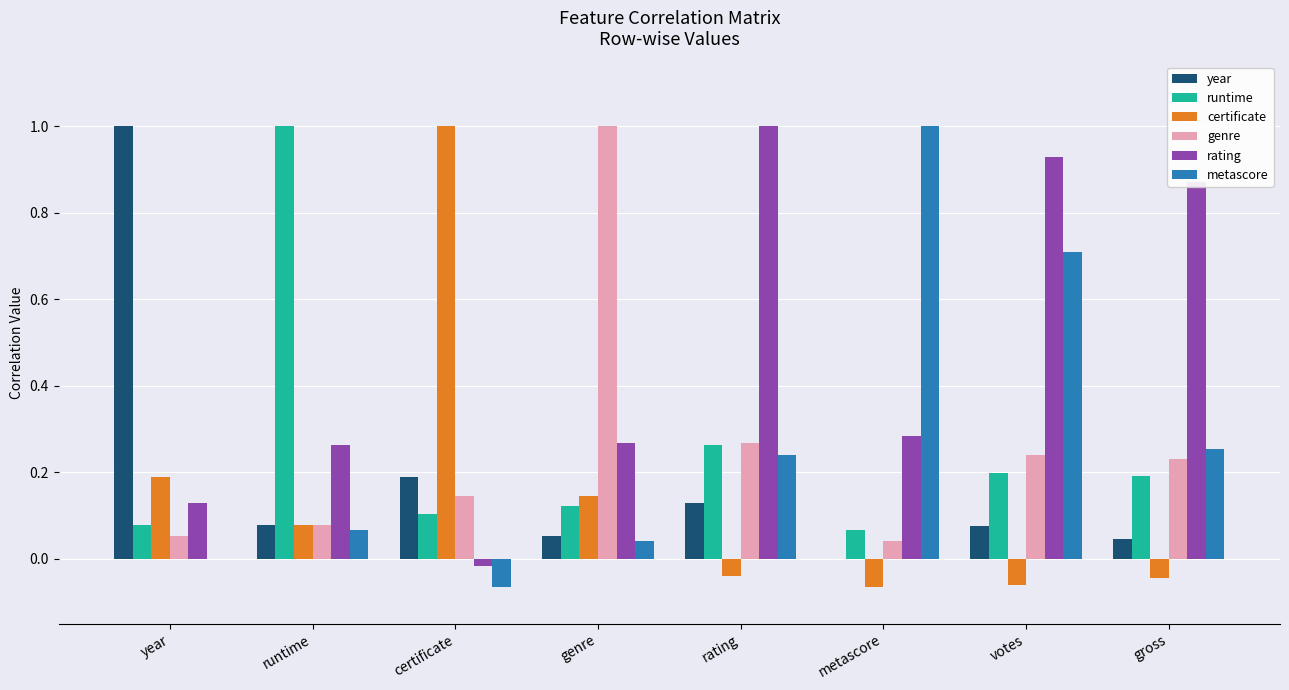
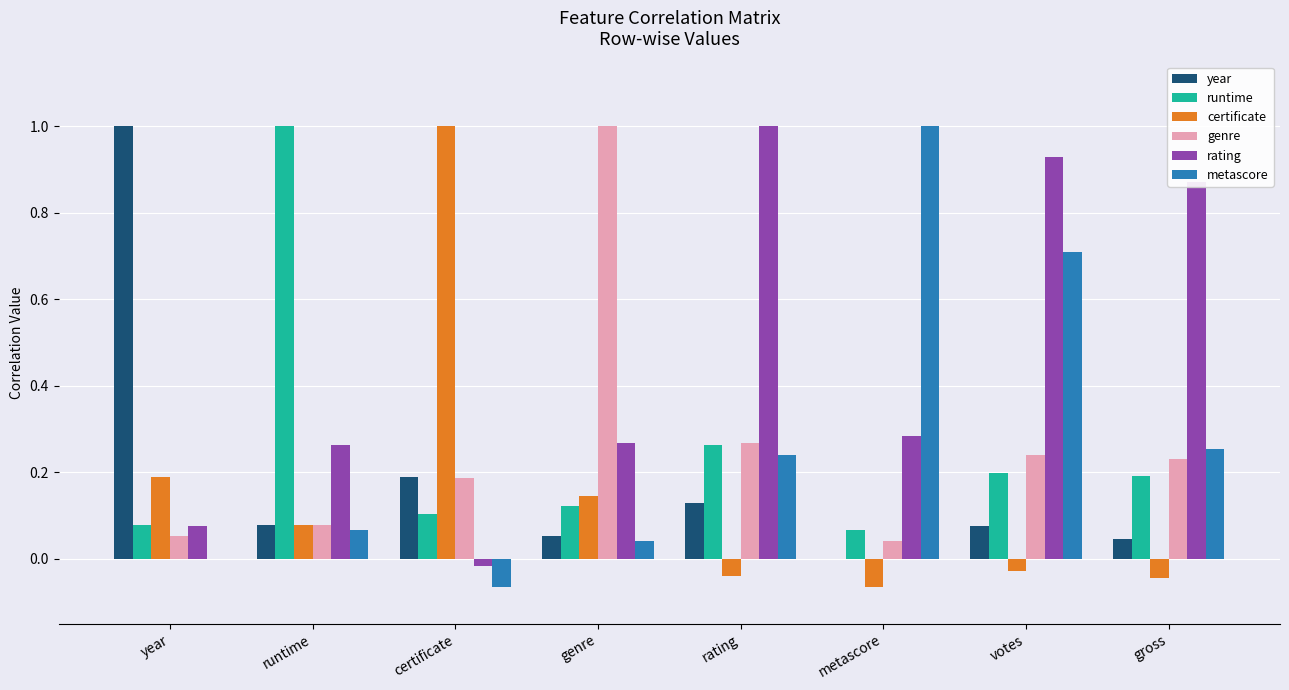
rating, year: 0.13 -> 0.07
genre, certificate: 0.15 -> 0.19
certificate, votes: -0.06 -> -0.03
